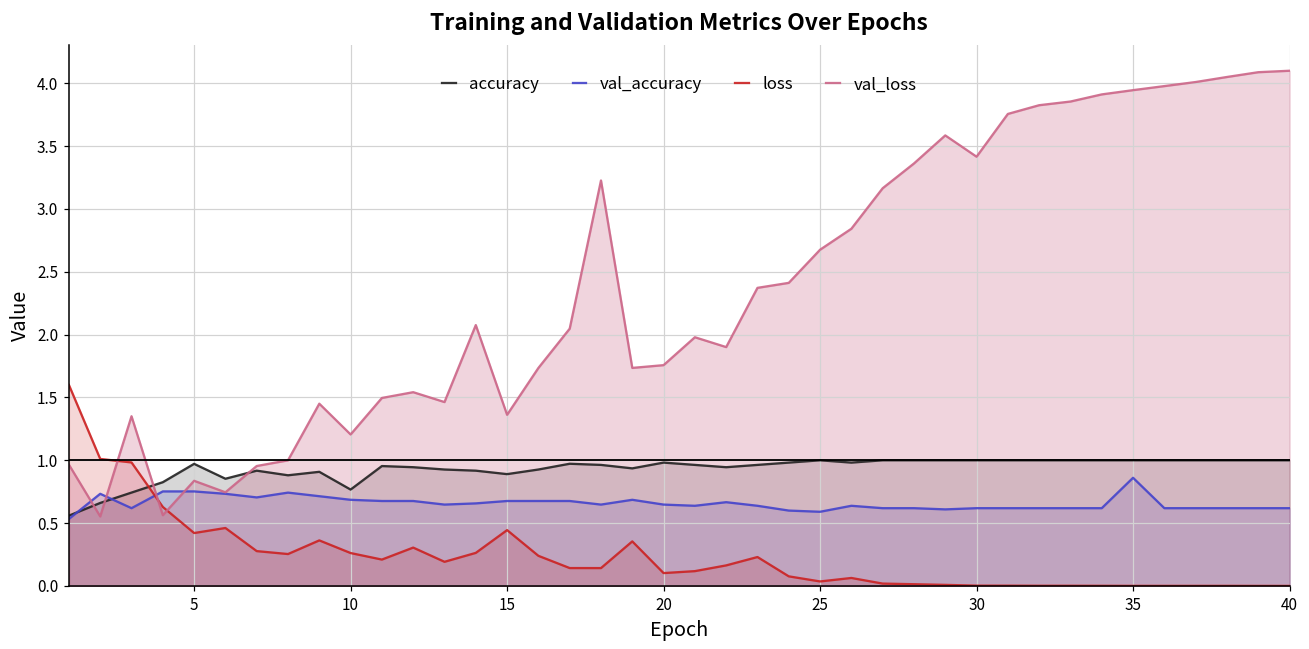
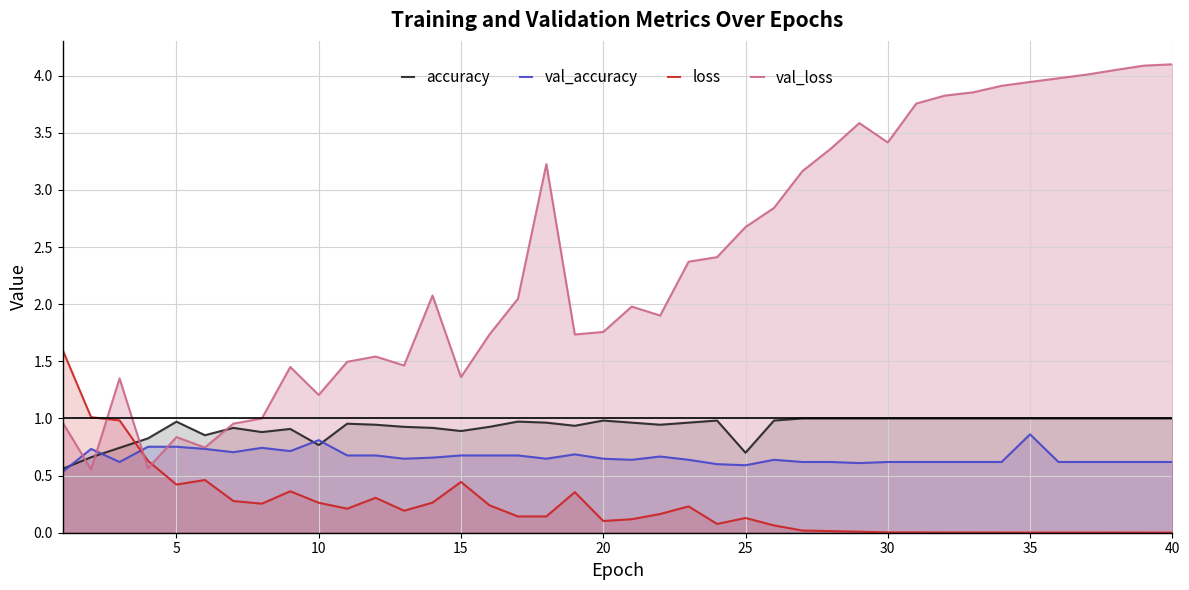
val_accuracy, 10: 0.69 -> 0.81
accuracy, 25: 1.0 -> 0.7
loss, 25: 0.04 -> 0.13
